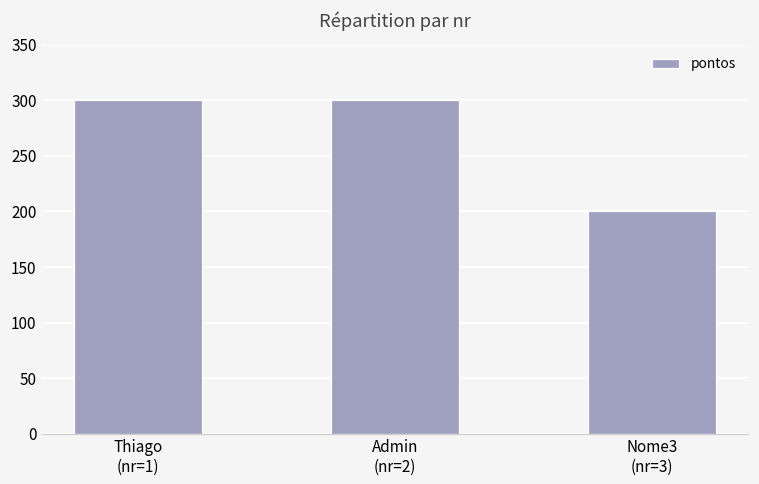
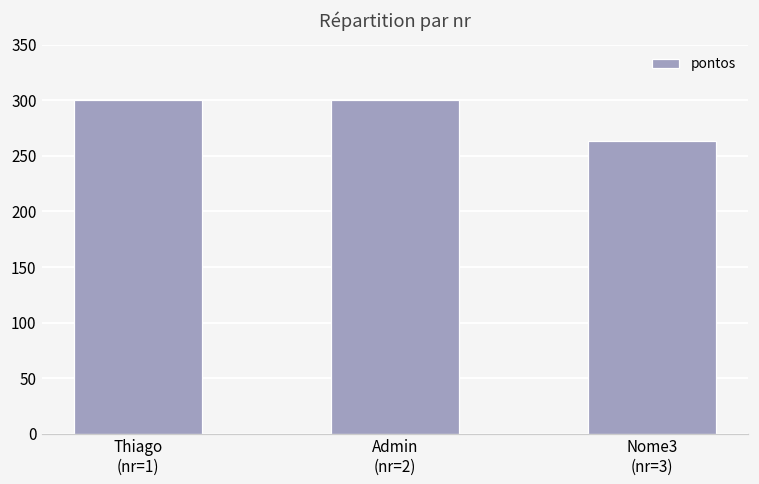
Nome3 (nr=3): 200 -> 263
